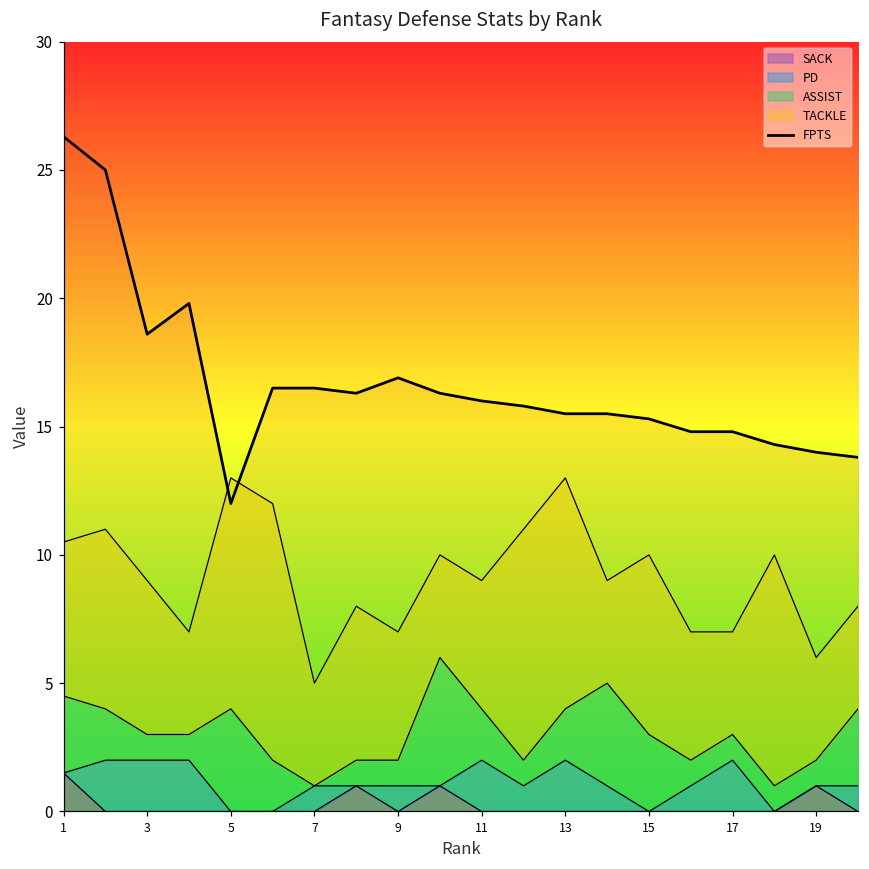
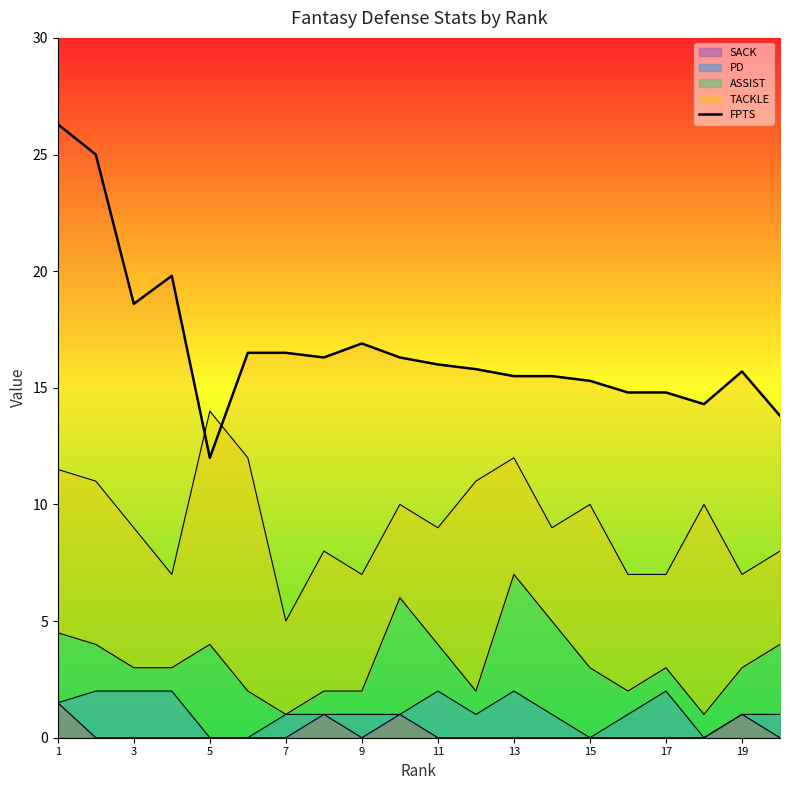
TACKLE, 1: 6 -> 7
TACKLE, 5: 9 -> 10
ASSIST, 13: 2 -> 5
TACKLE, 13: 9 -> 5
ASSIST, 19: 1 -> 2
FPTS, 19: 14.0 -> 15.7
